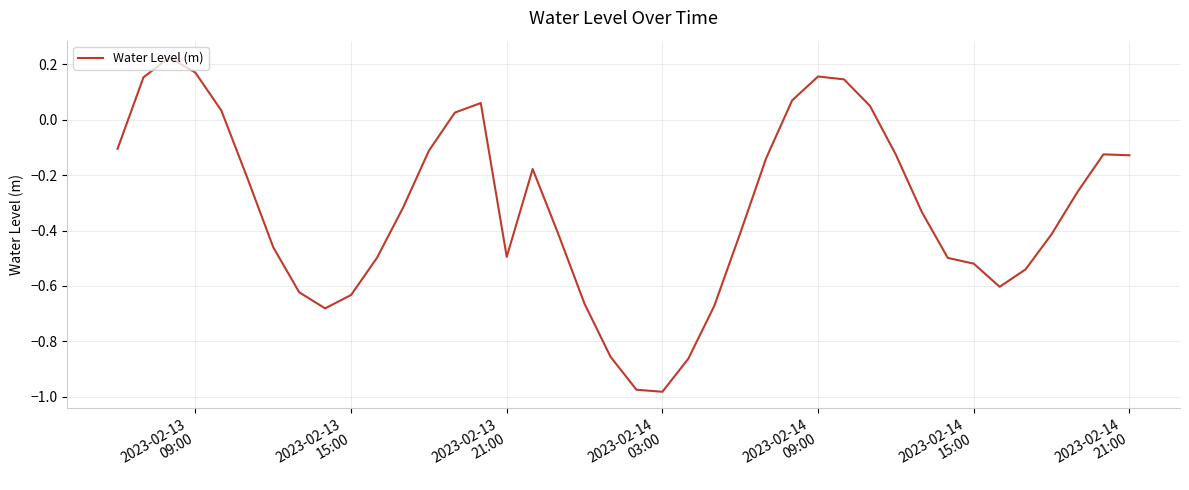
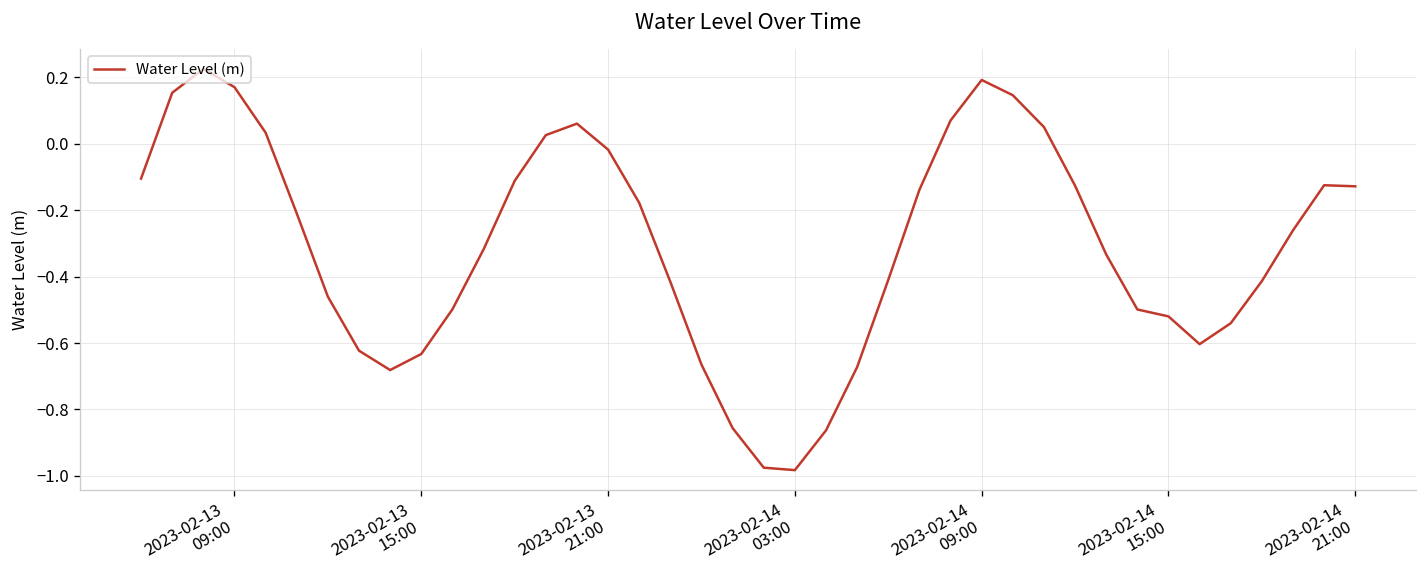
2023-02-13 21:00: -0.50 -> -0.02
2023-02-14 09:00: 0.16 -> 0.19
